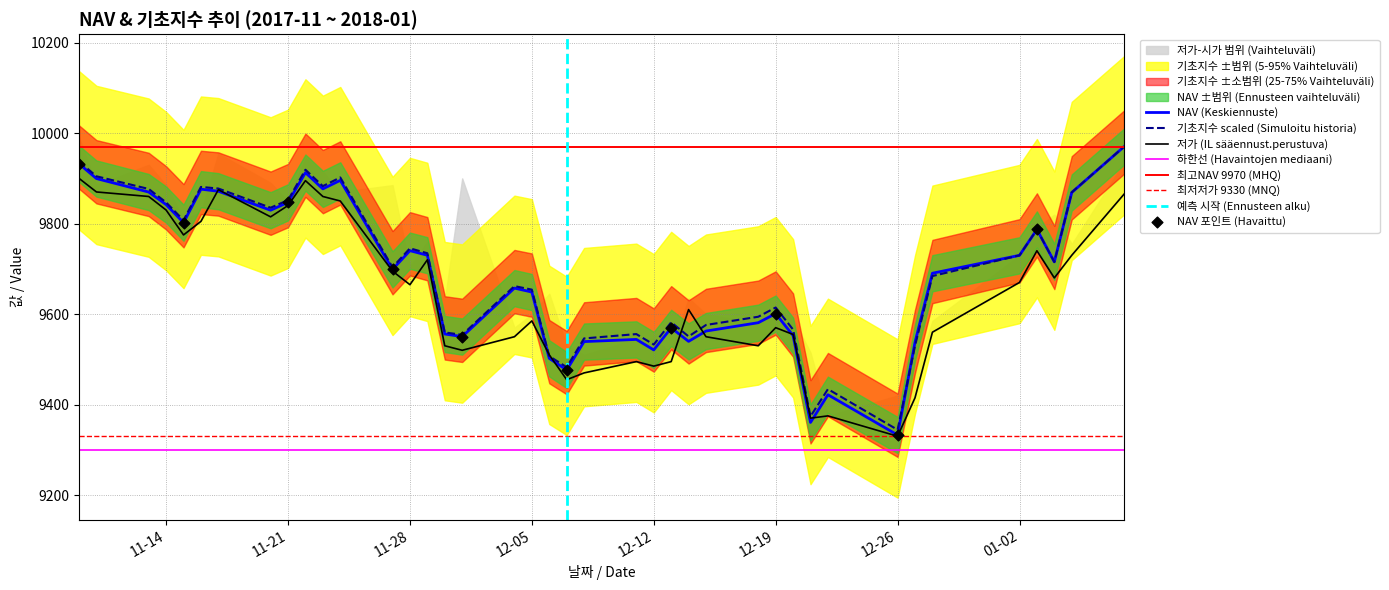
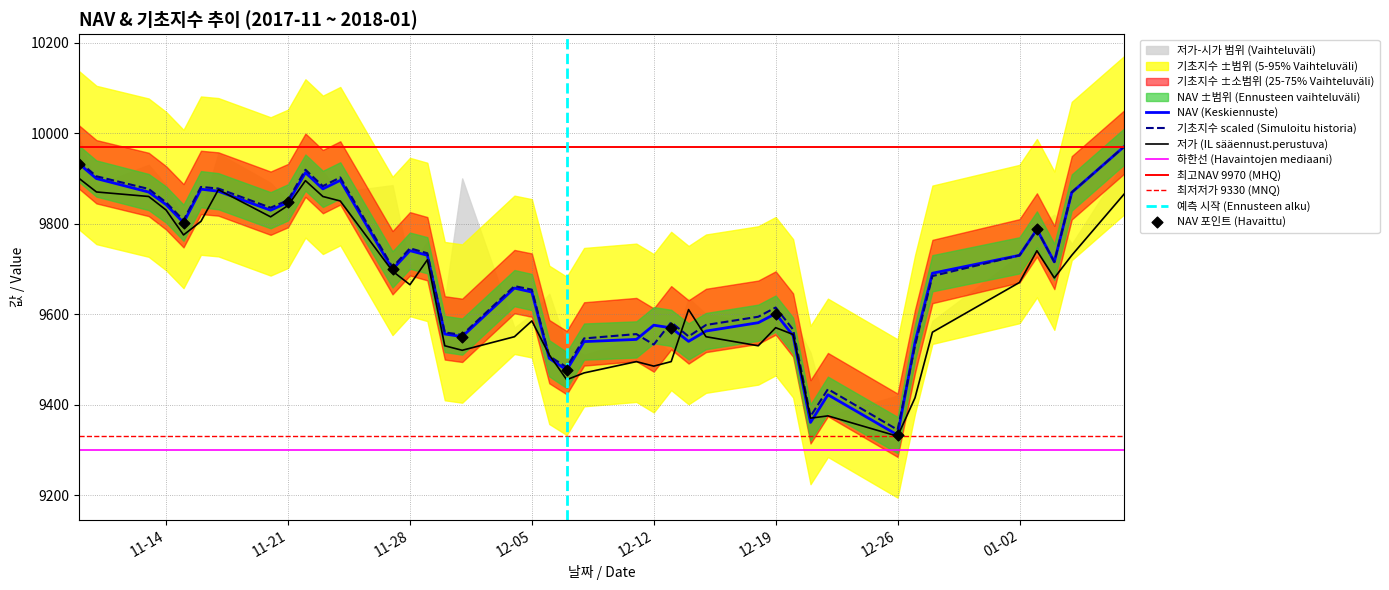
NAV (Keskiennuste), 12-12: 9520 -> 9580
